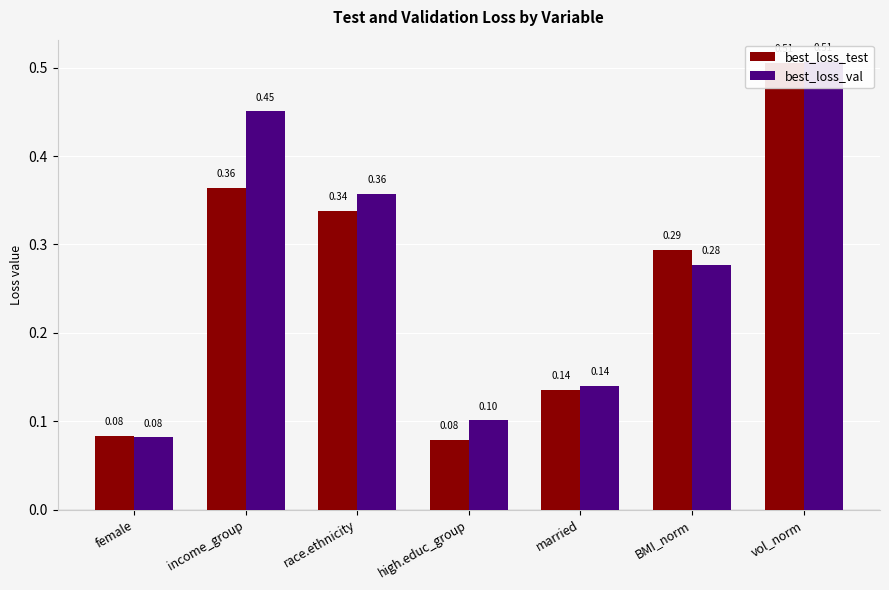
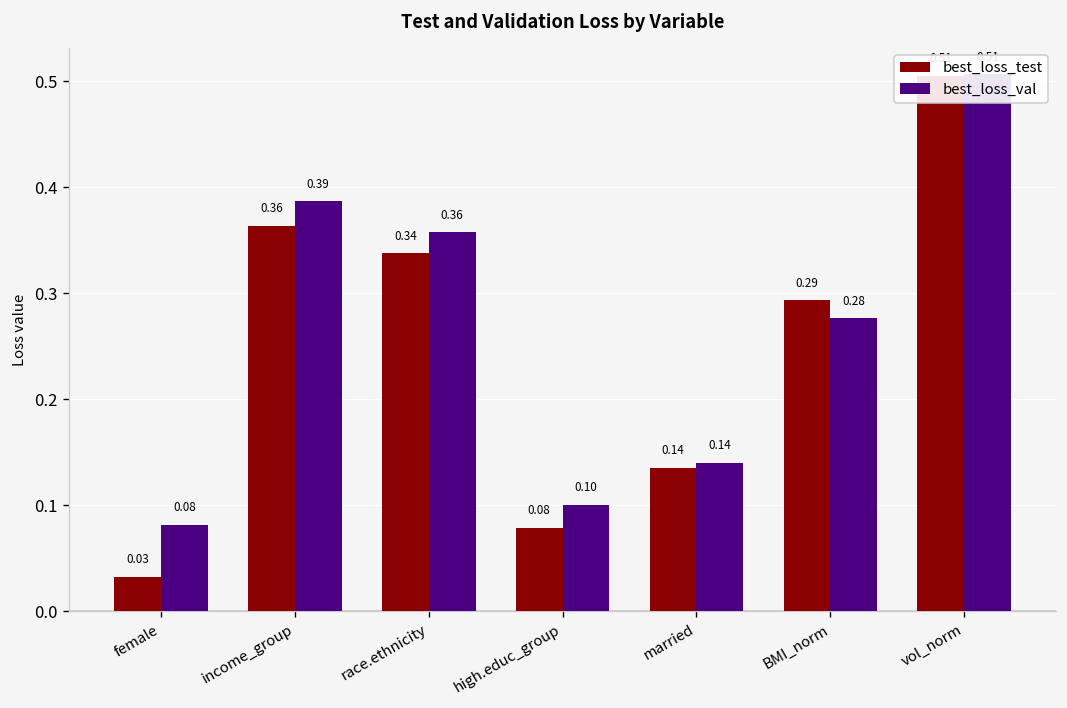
best_loss_test, female: 0.08 -> 0.03
best_loss_val, income_group: 0.45 -> 0.39
